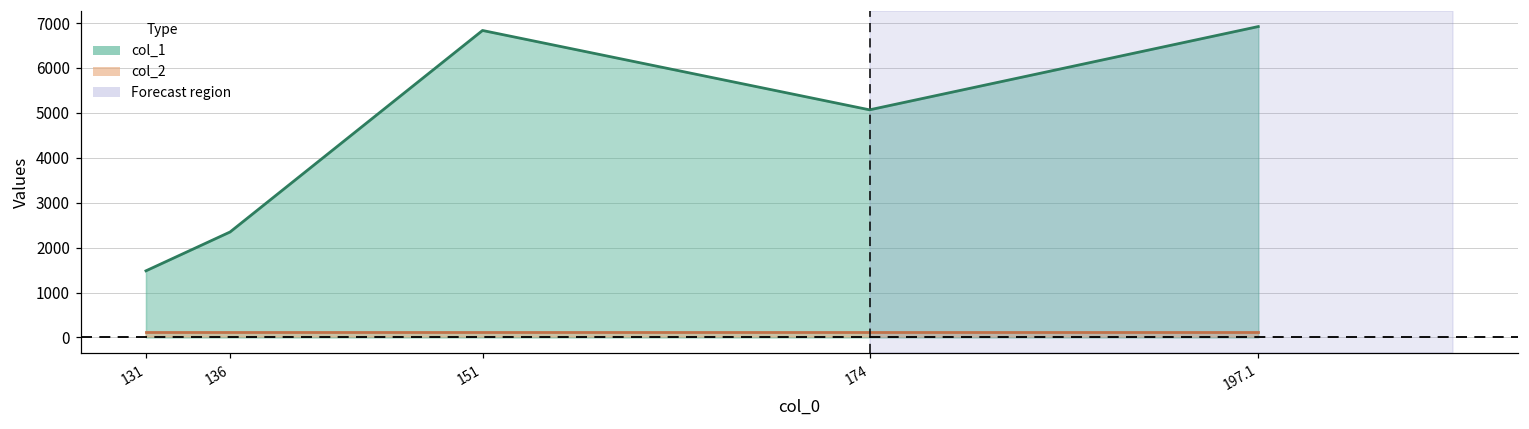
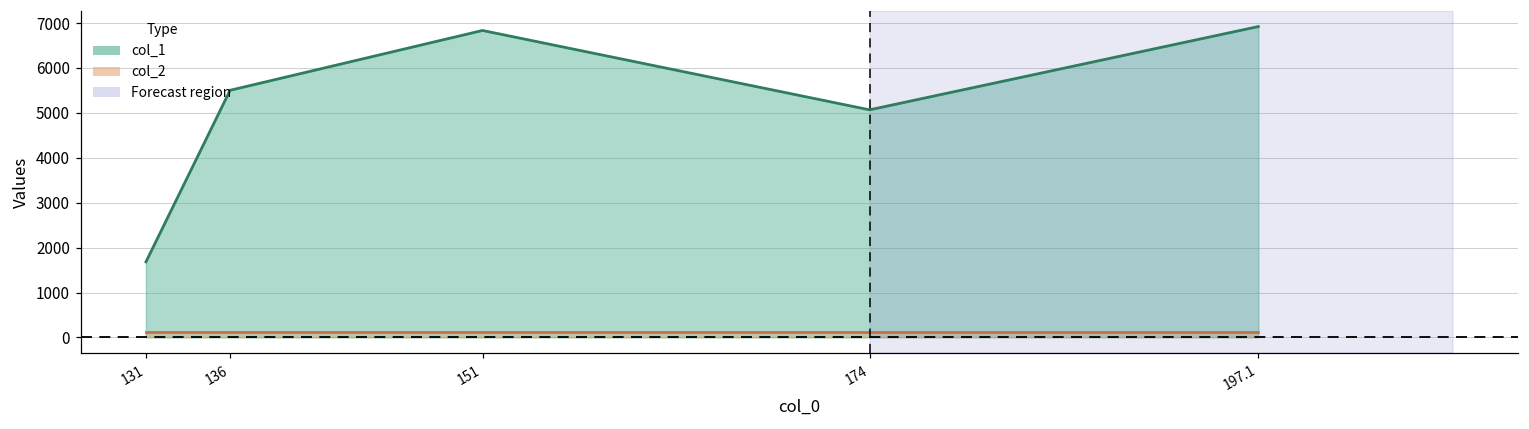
col_1, 131: 1500 -> 1700
col_1, 136: 2300 -> 5500
